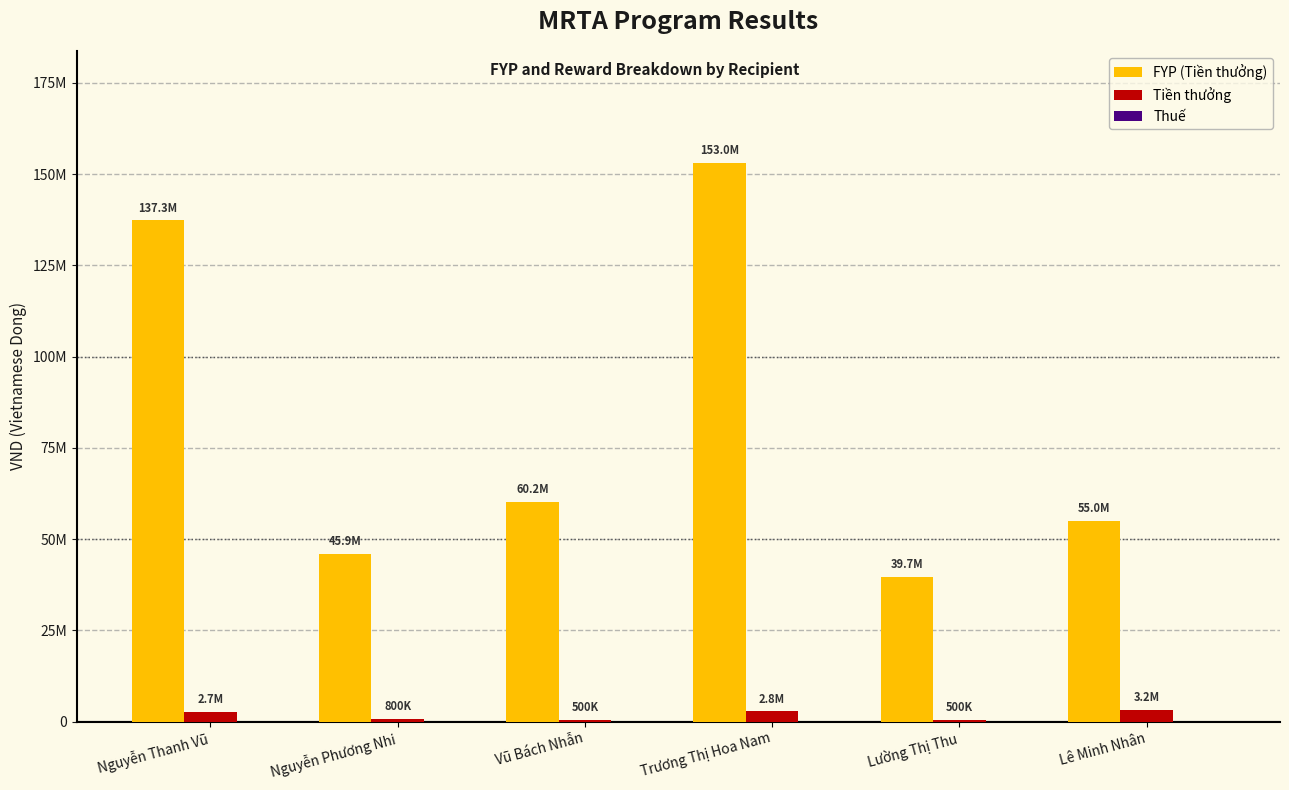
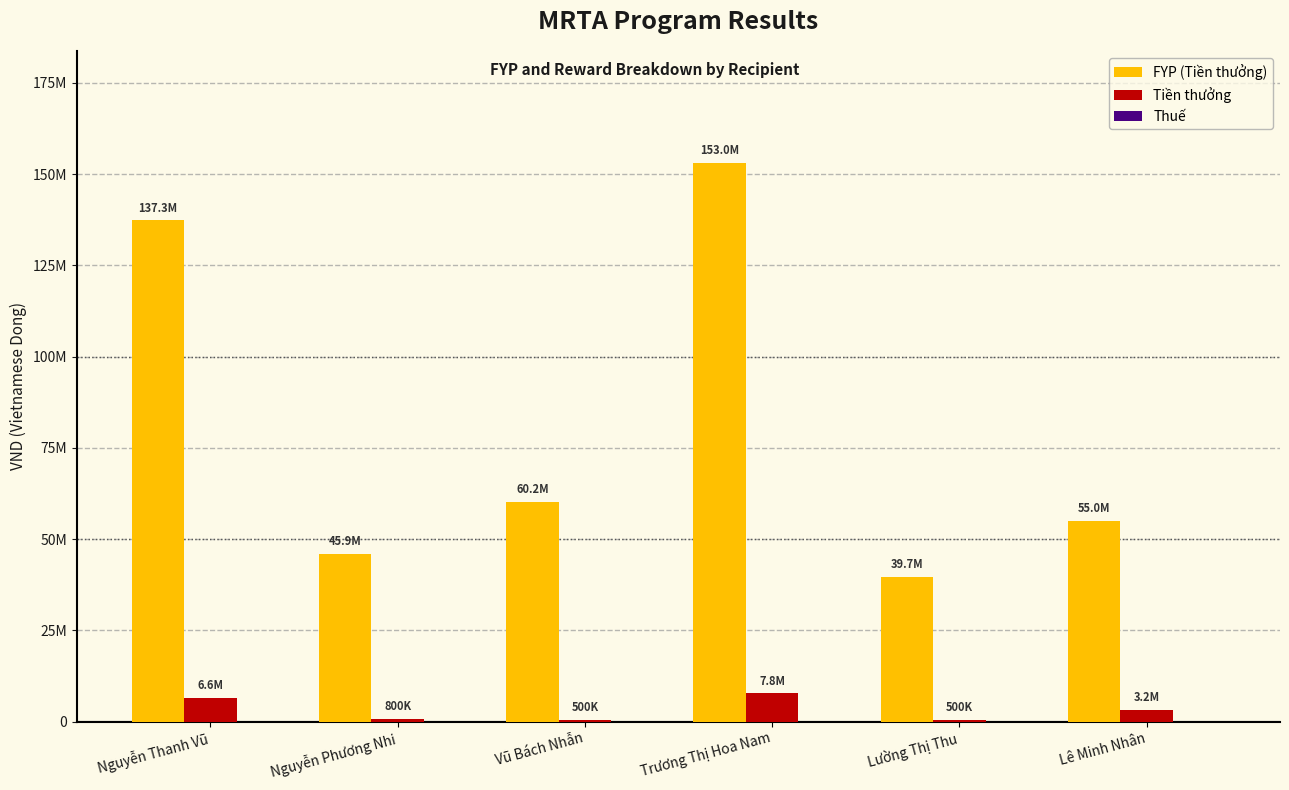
Tiền thưởng, Nguyễn Thanh Vũ: 2.7M -> 6.6M
Tiền thưởng, Trương Thị Hoa Nam: 2.8M -> 7.8M
